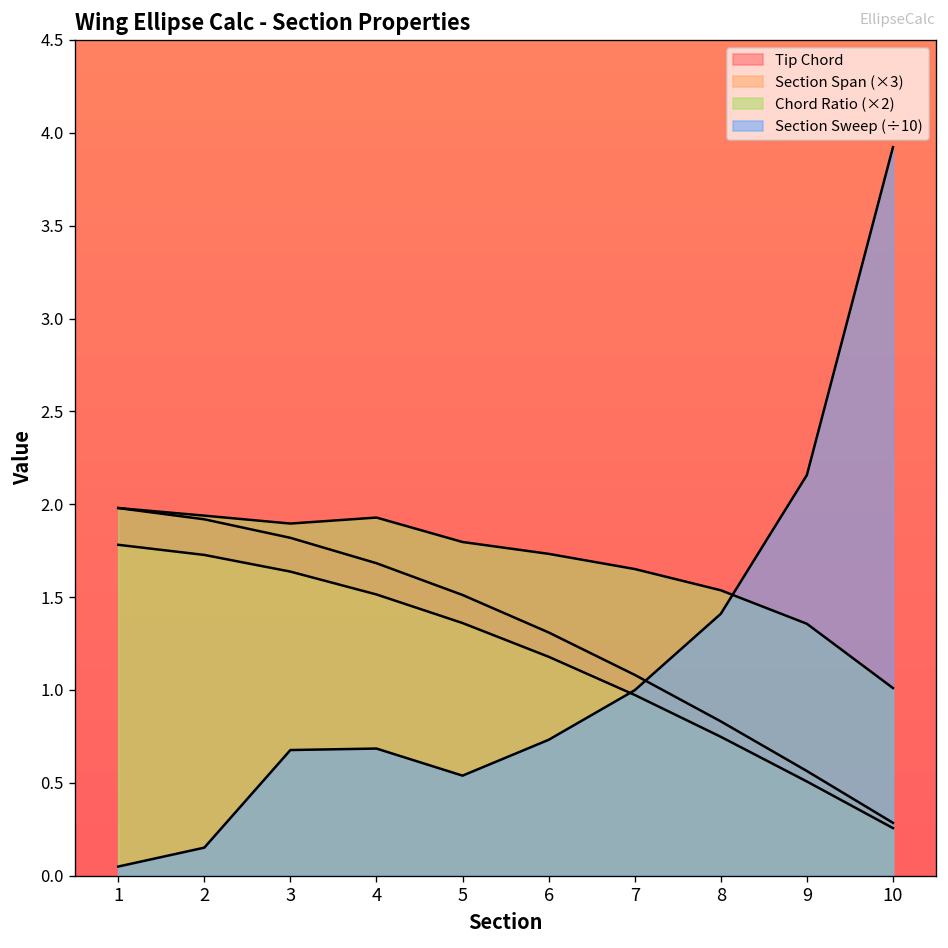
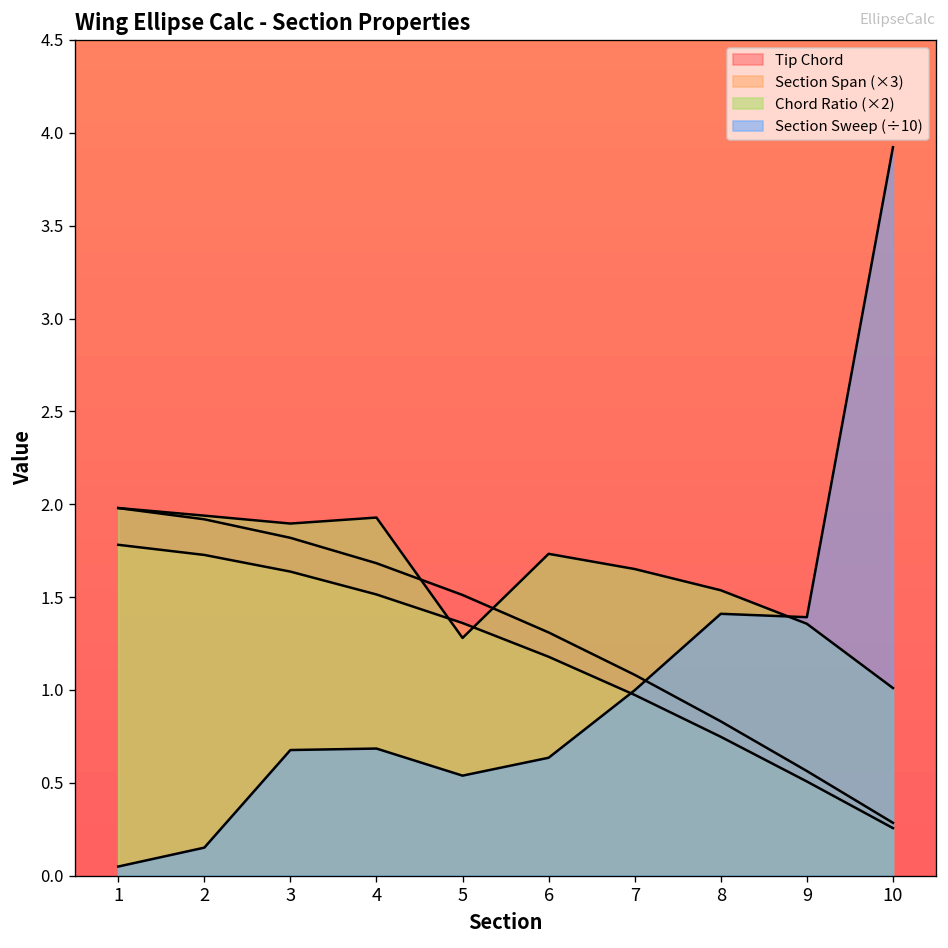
Chord Ratio (×2), 5: 1.80 -> 1.28
Section Sweep (÷10), 6: 0.73 -> 0.63
Section Sweep (÷10), 9: 2.16 -> 1.39
